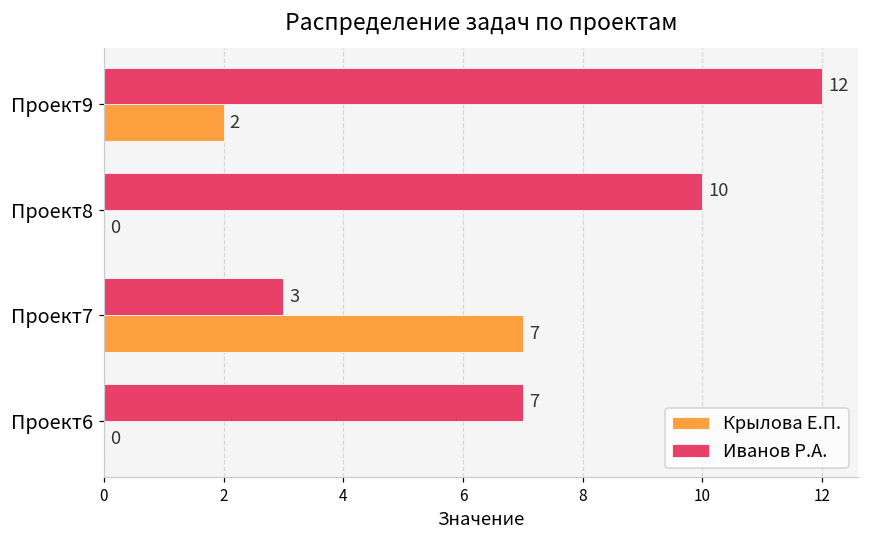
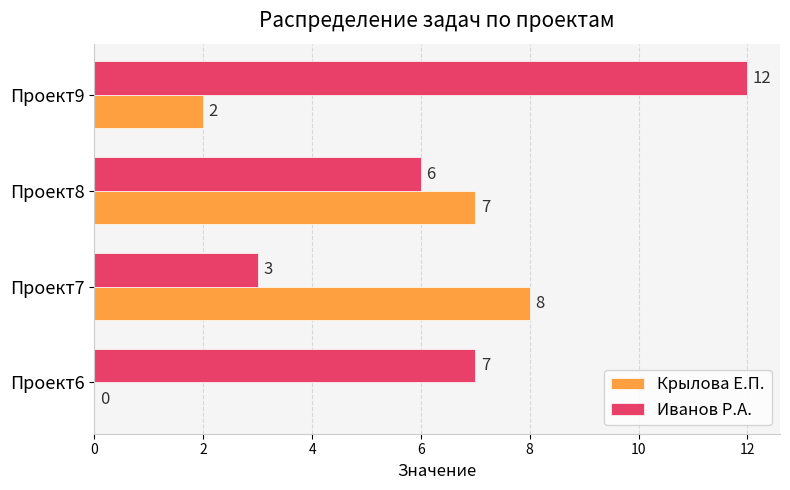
Иванов Р.А., Проект8: 10 -> 6
Крылова Е.П., Проект8: 0 -> 7
Крылова Е.П., Проект7: 7 -> 8
